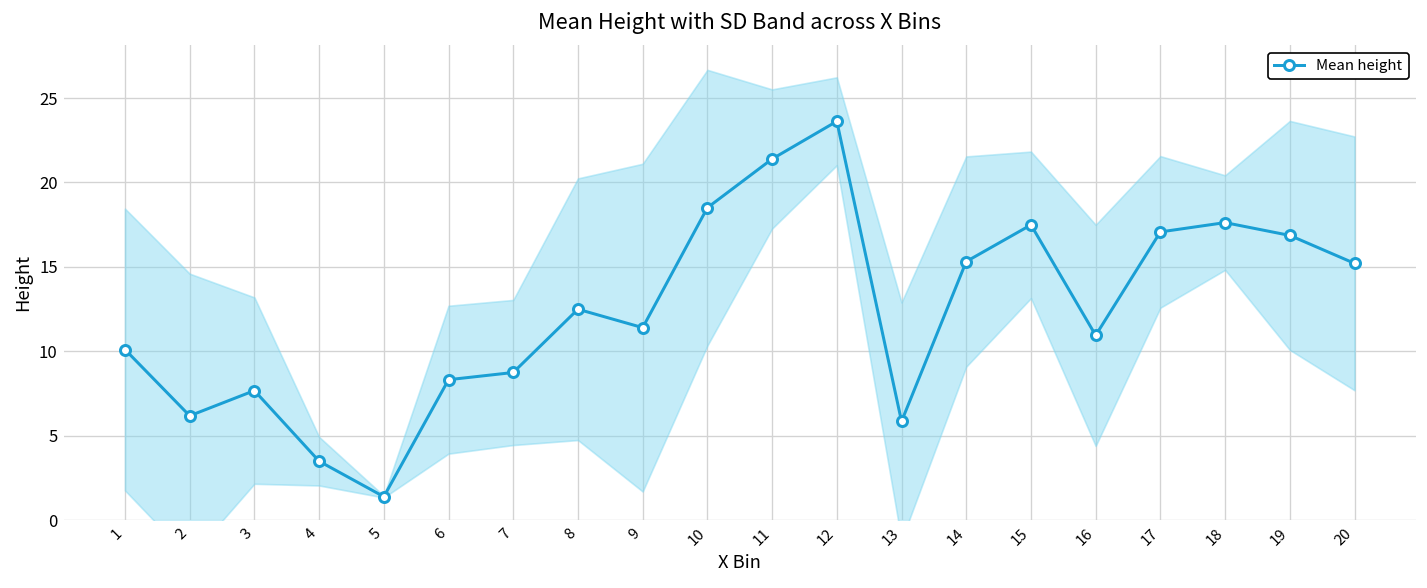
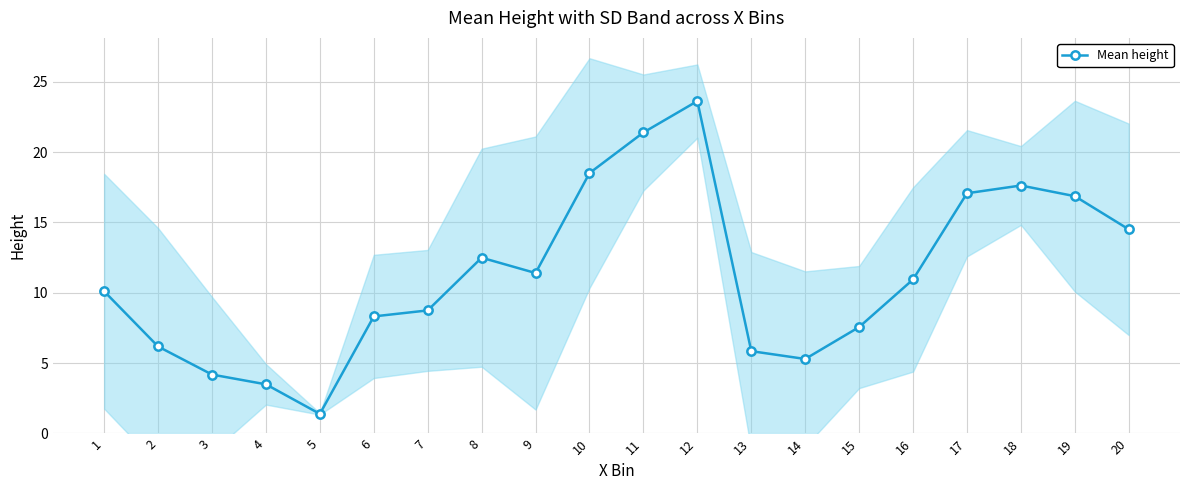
Mean height, 3: 7.7 -> 4.2
Mean height, 14: 15.3 -> 5.3
Mean height, 15: 17.5 -> 7.6
Mean height, 20: 15.2 -> 14.5
